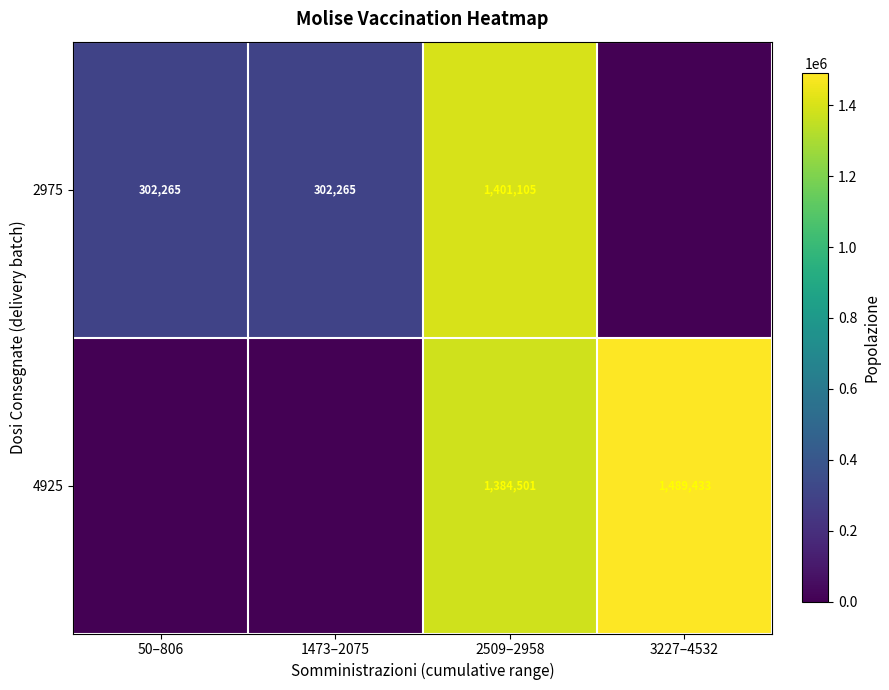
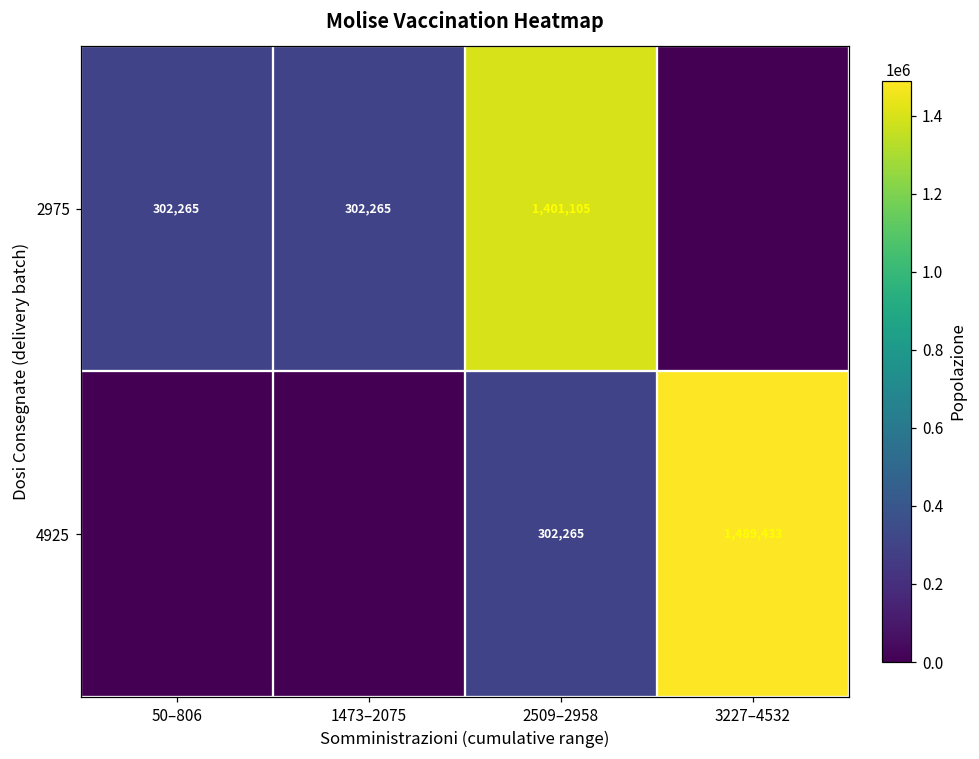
4925, 2509–2958: 1,384,501 -> 302,265
